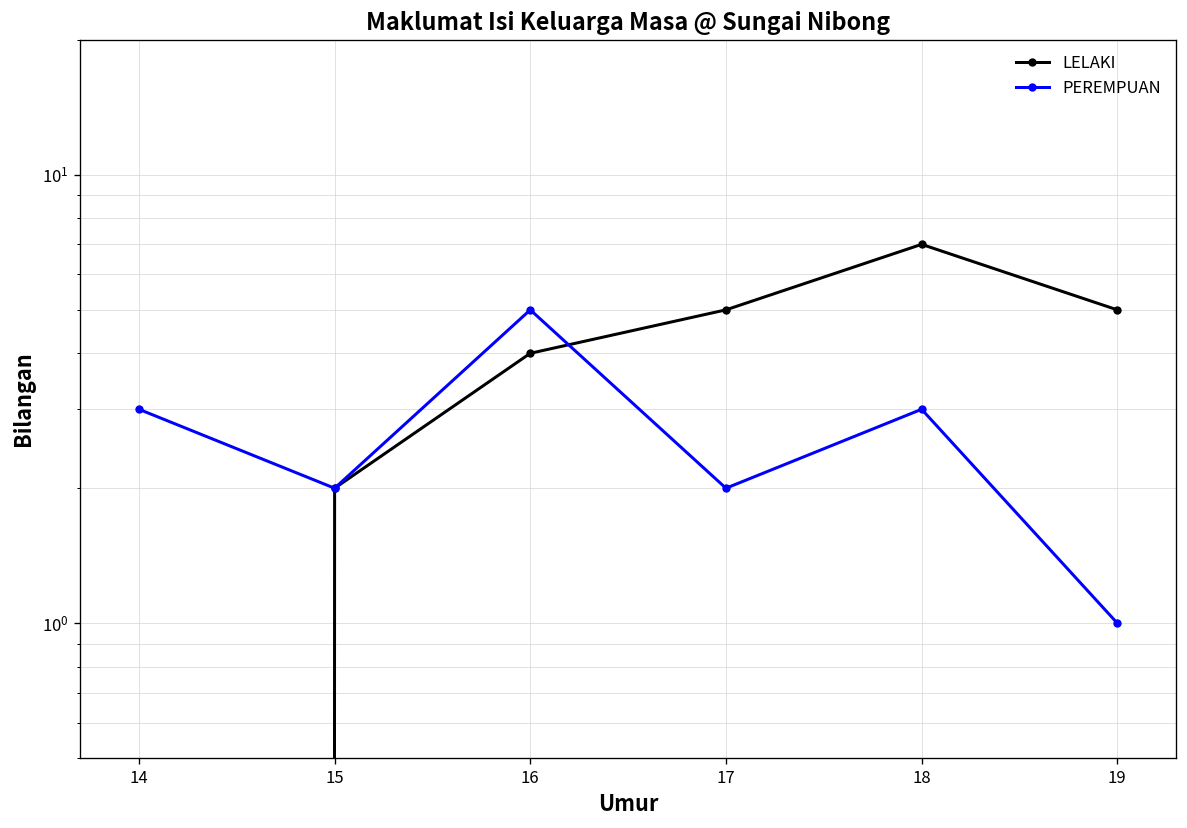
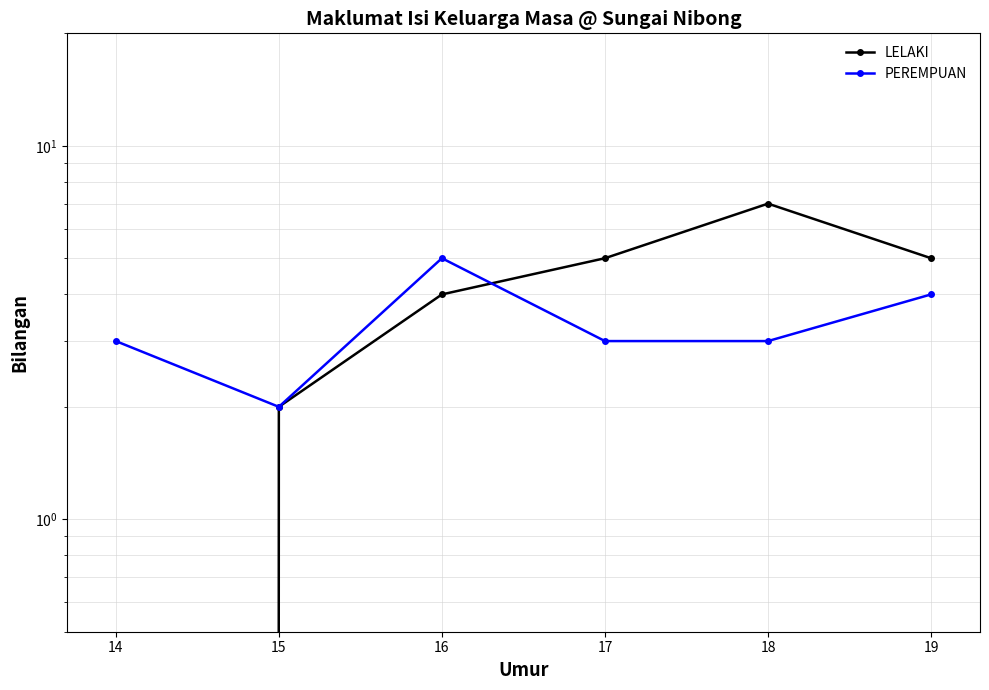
PEREMPUAN, 17: 2 -> 3
PEREMPUAN, 19: 1 -> 4
